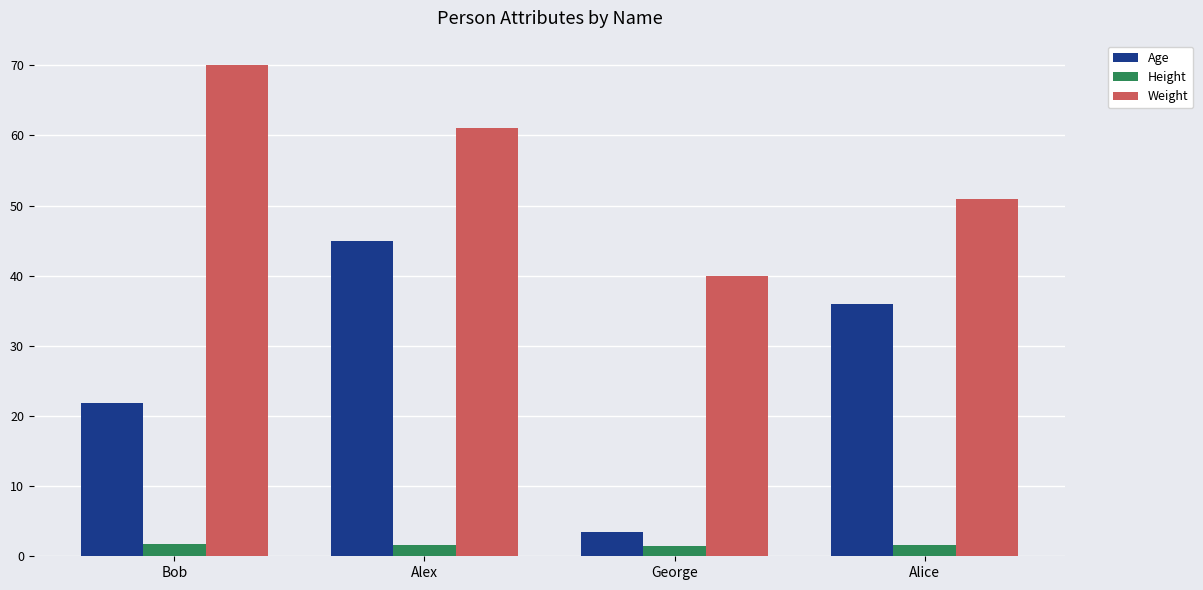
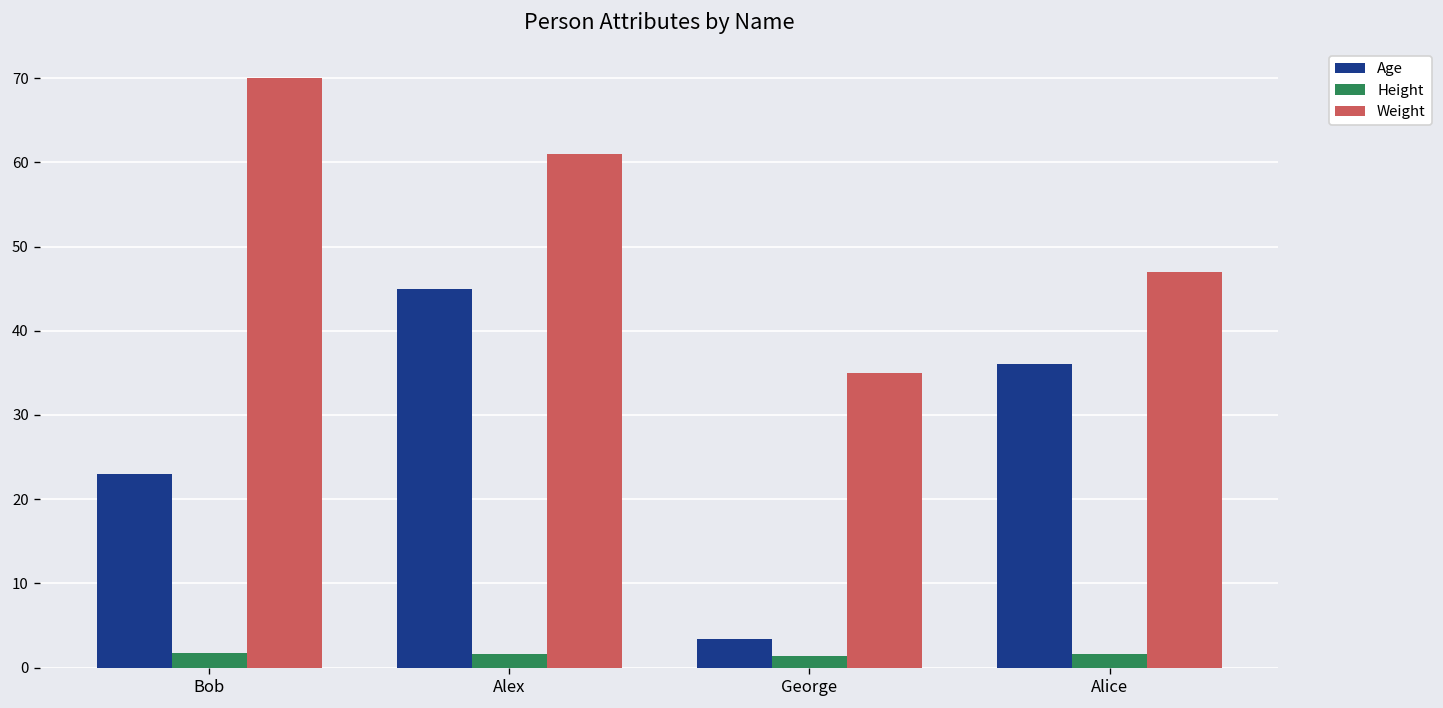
Age, Bob: 22 -> 23
Weight, George: 40 -> 35
Weight, Alice: 51 -> 47
